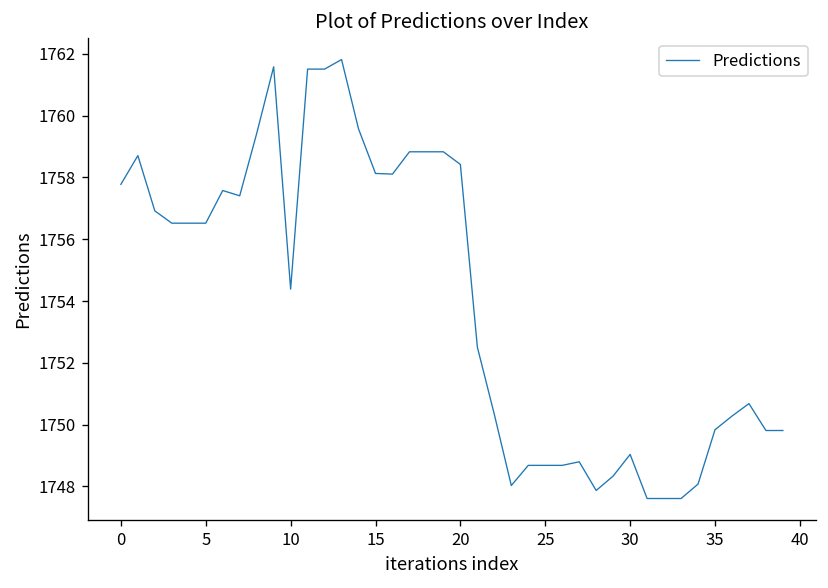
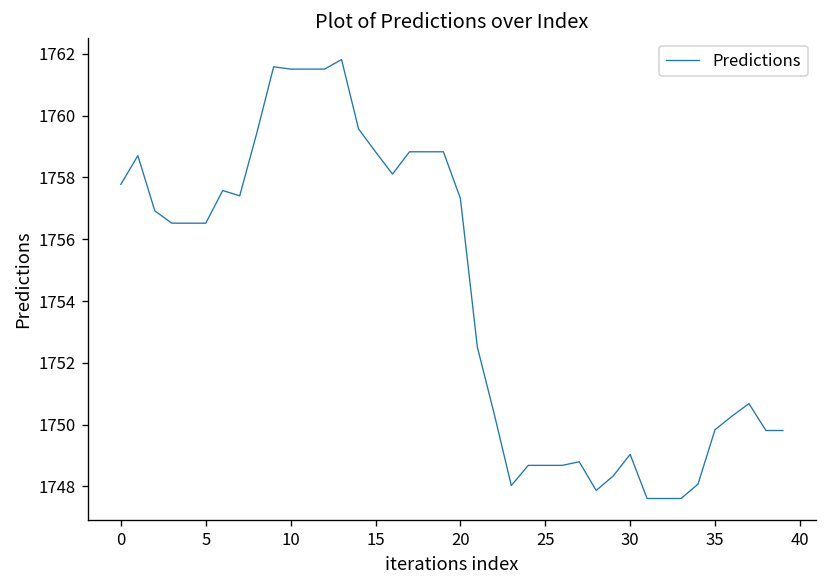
10: 1754.4 -> 1761.5
15: 1758.1 -> 1758.8
20: 1758.4 -> 1757.3
